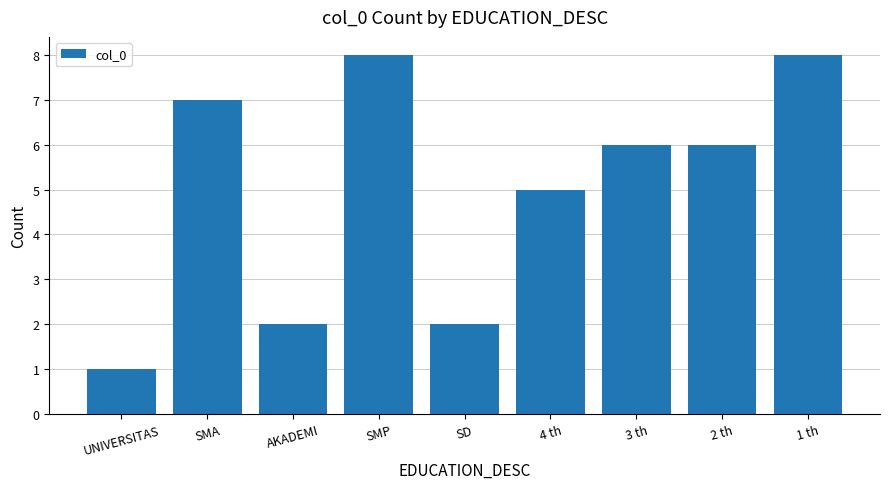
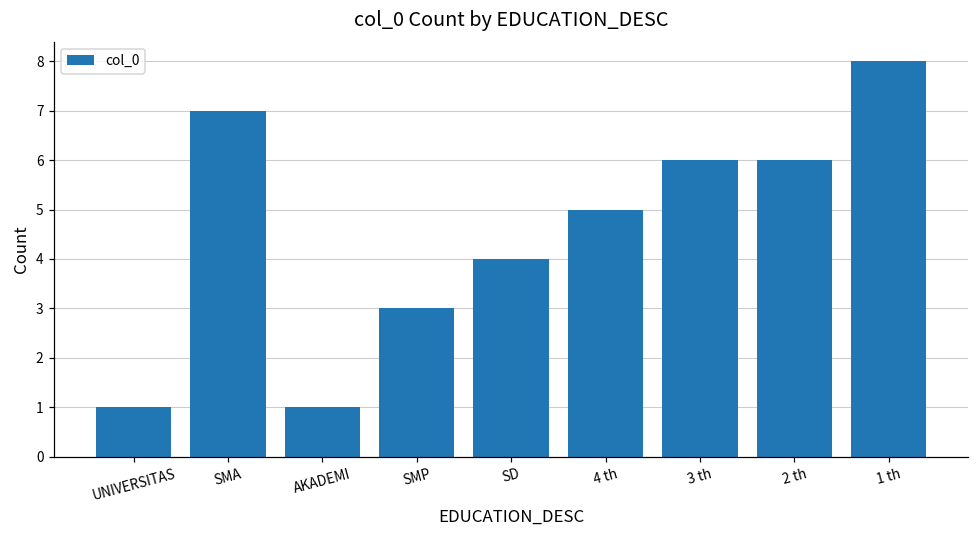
AKADEMI: 2 -> 1
SMP: 8 -> 3
SD: 2 -> 4
